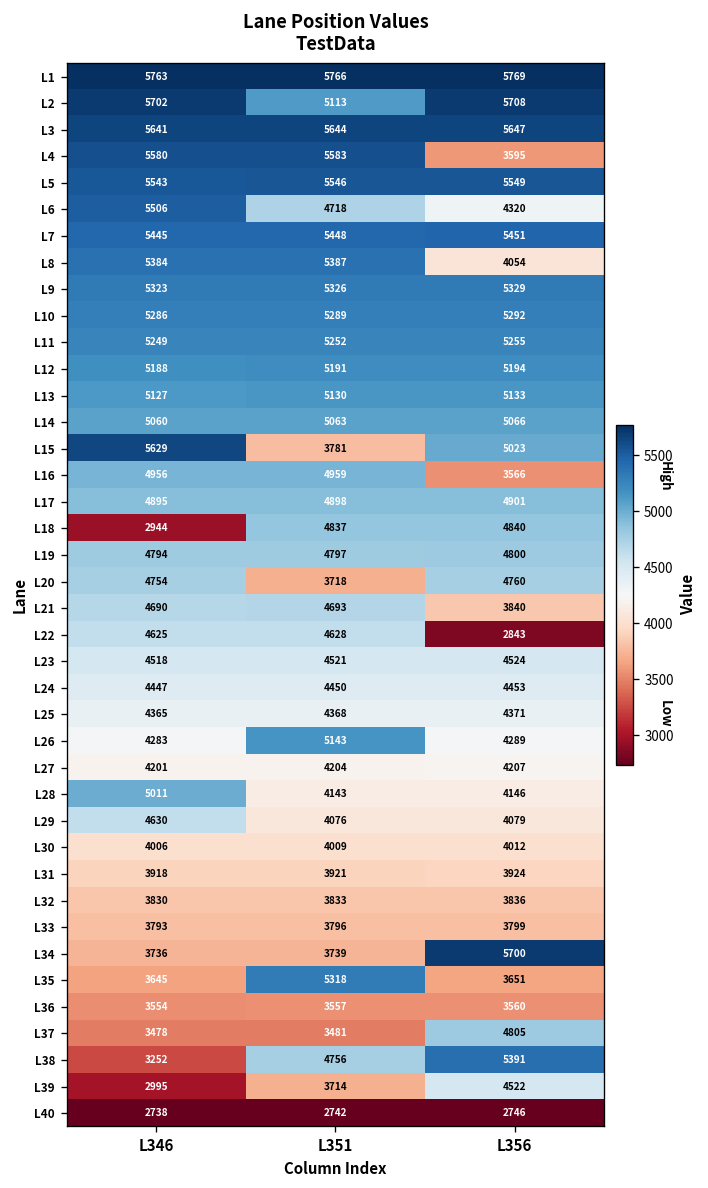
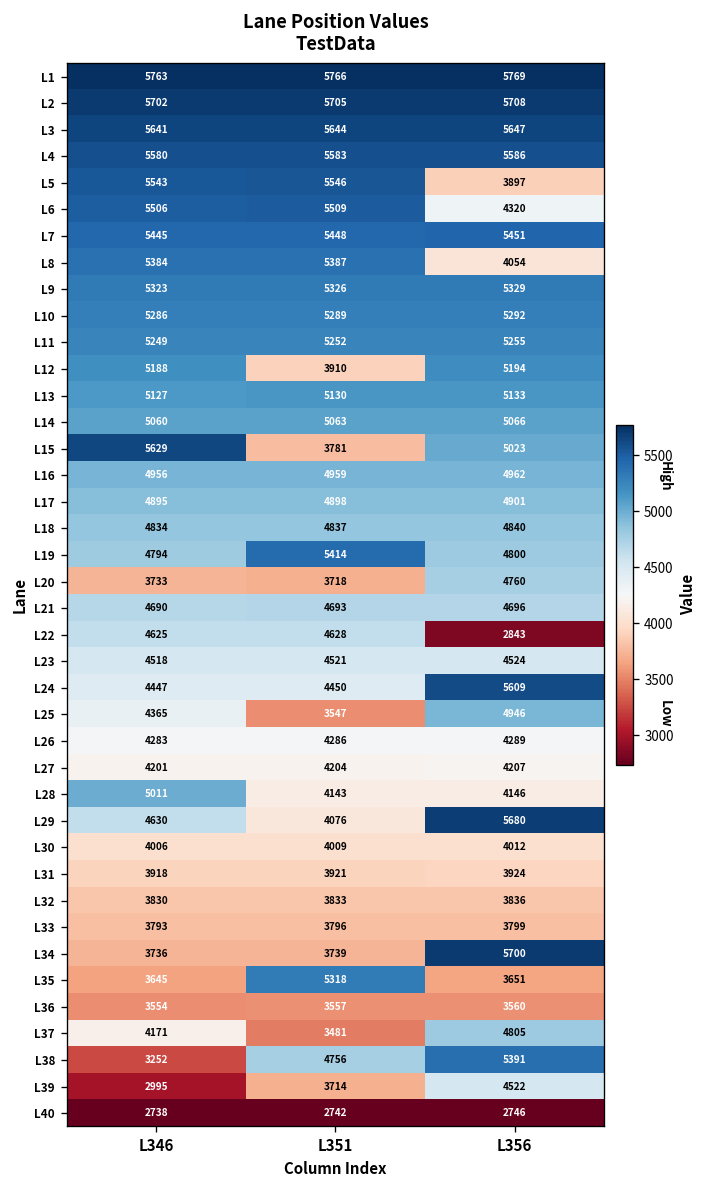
L2, L351: 5113 -> 5705
L4, L356: 3595 -> 5586
L5, L356: 5549 -> 3897
L6, L351: 4718 -> 5509
L12, L351: 5191 -> 3910
L16, L356: 3566 -> 4962
L18, L346: 2944 -> 4834
L19, L351: 4797 -> 5414
L20, L346: 4754 -> 3733
L21, L356: 3840 -> 4696
L24, L356: 4453 -> 5609
L25, L351: 4368 -> 3547
L25, L356: 4371 -> 4946
L26, L351: 5143 -> 4286
L29, L356: 4079 -> 5680
L37, L346: 3478 -> 4171
